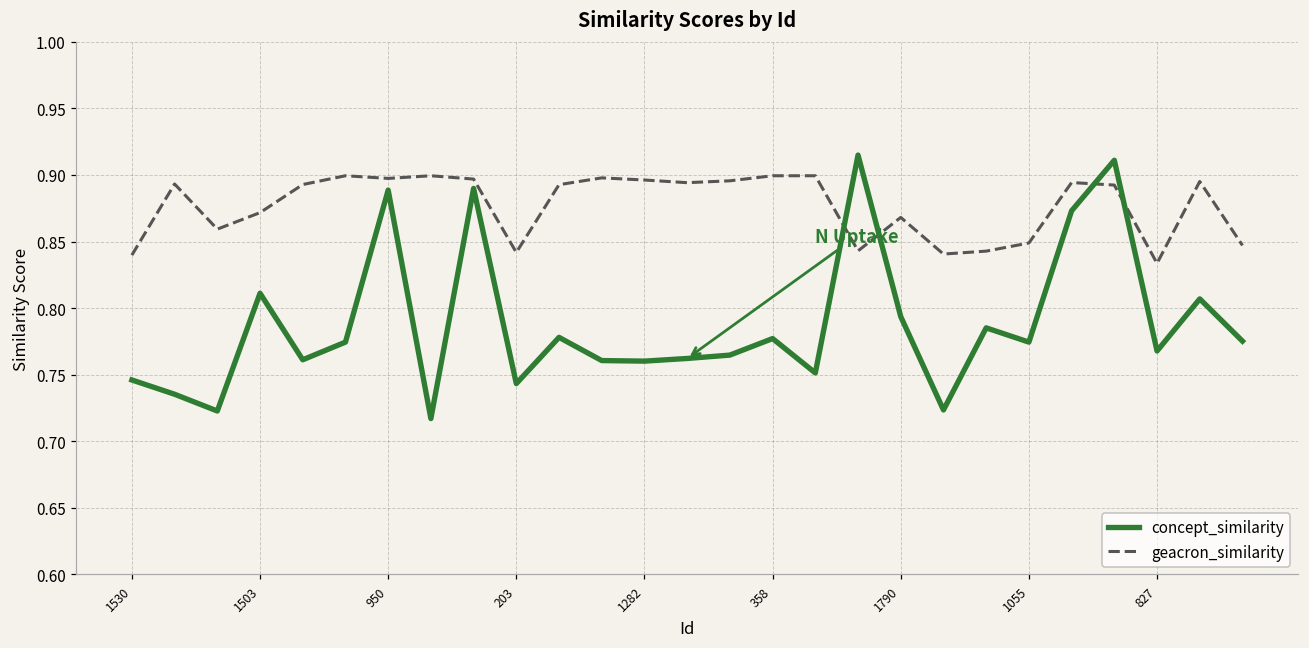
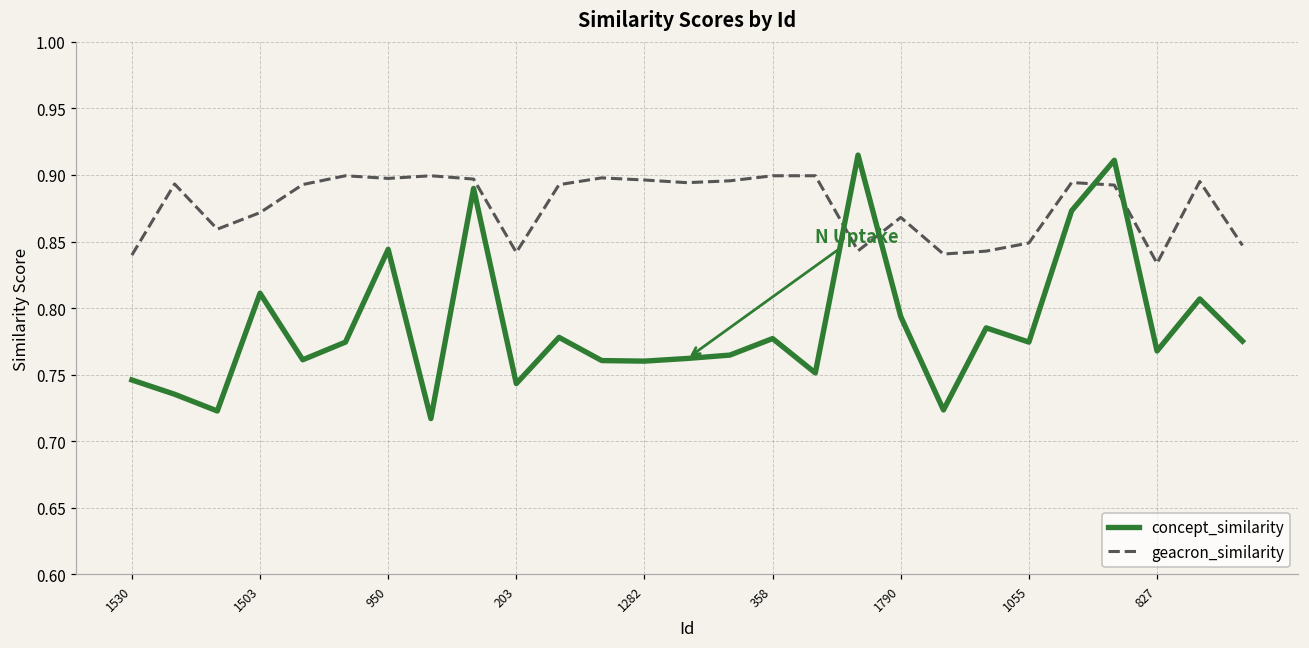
concept_similarity, 950: 0.889 -> 0.844
